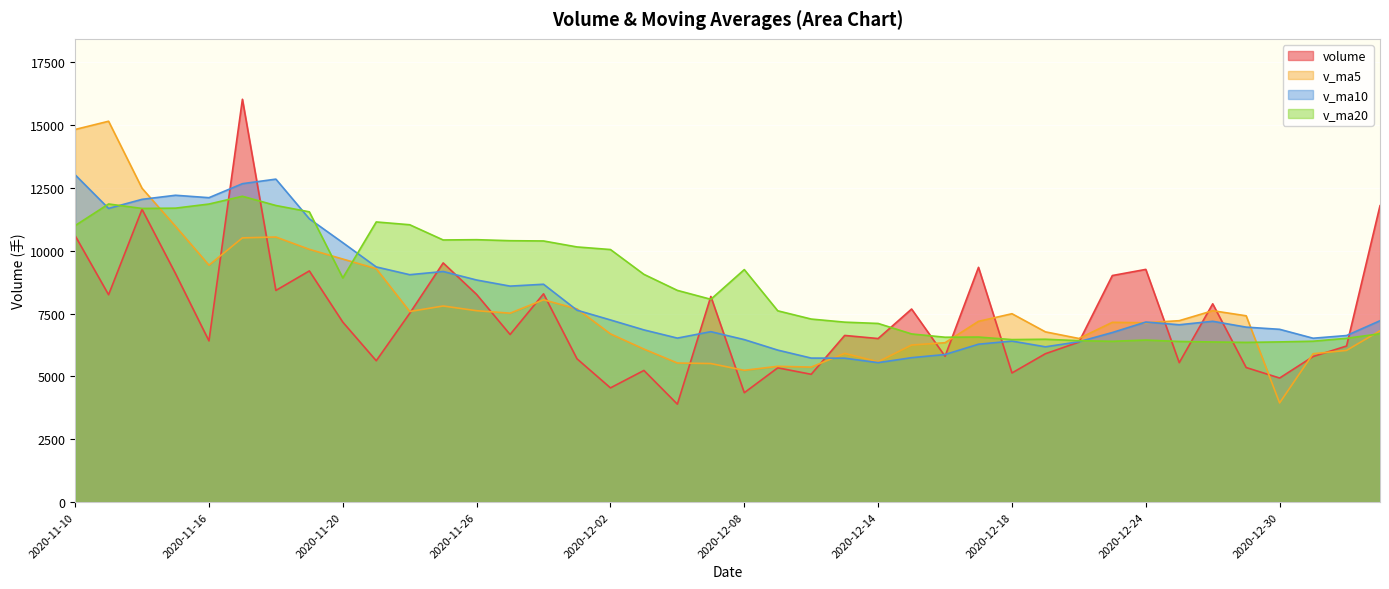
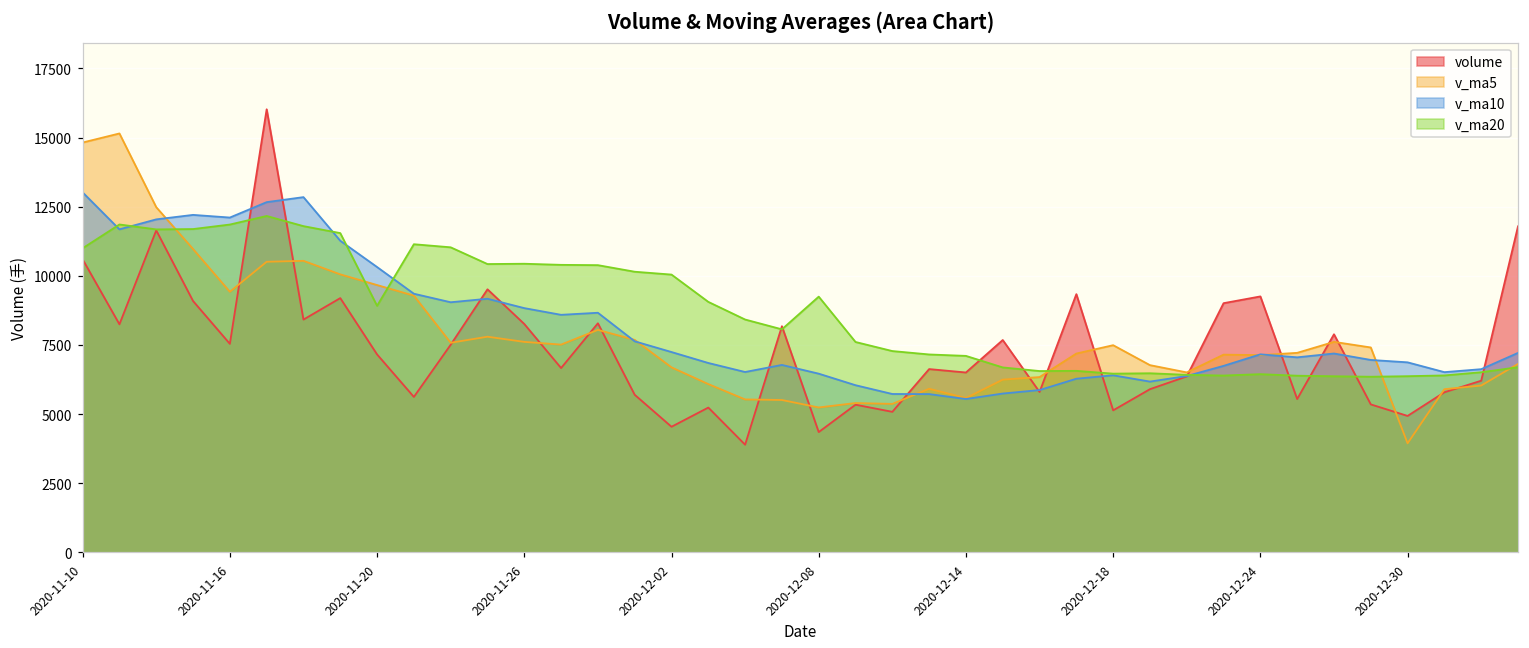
volume, 2020-11-16: 6400 -> 7500
